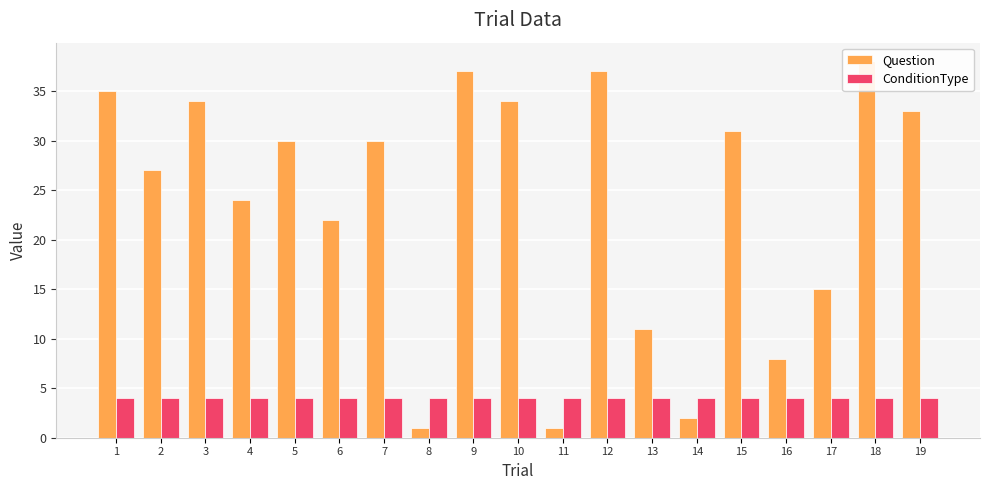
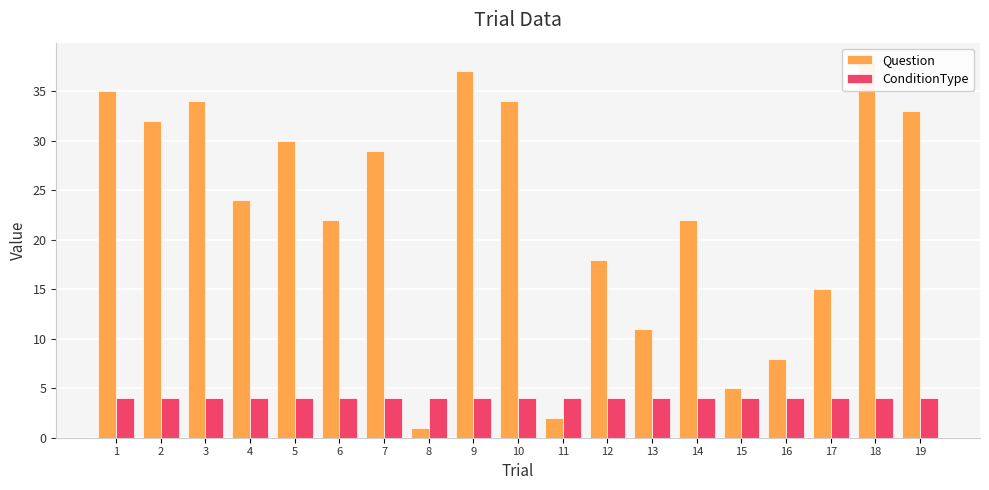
Question, 2: 27 -> 32
Question, 7: 30 -> 29
Question, 11: 1 -> 2
Question, 12: 37 -> 18
Question, 14: 2 -> 22
Question, 15: 31 -> 5
